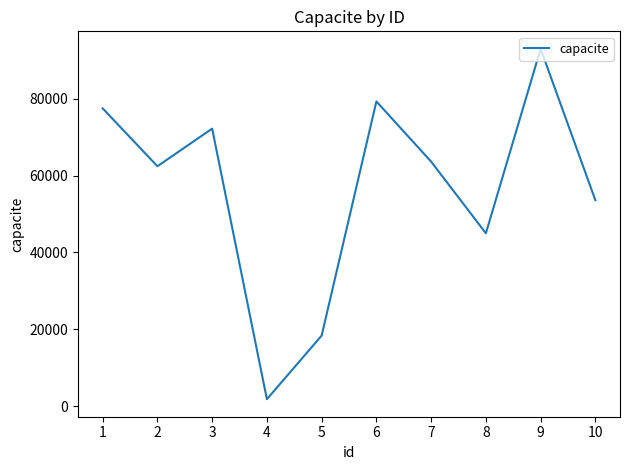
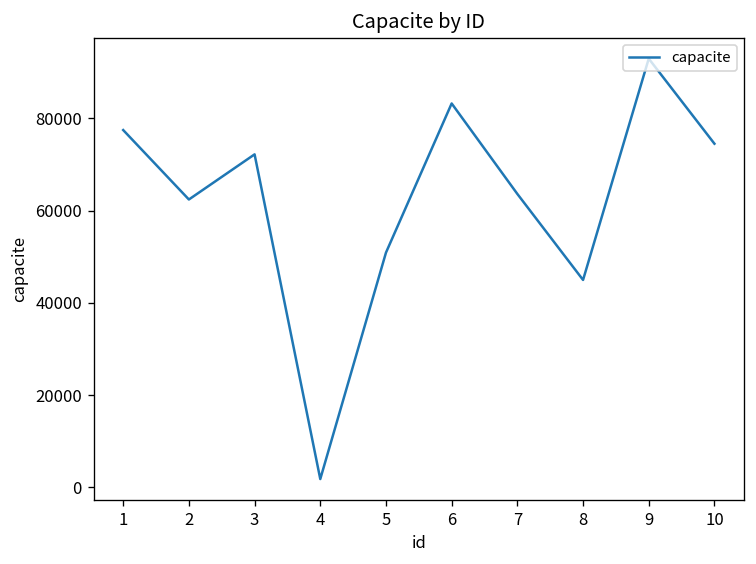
5: 18000 -> 51000
6: 79000 -> 83000
10: 54000 -> 75000
